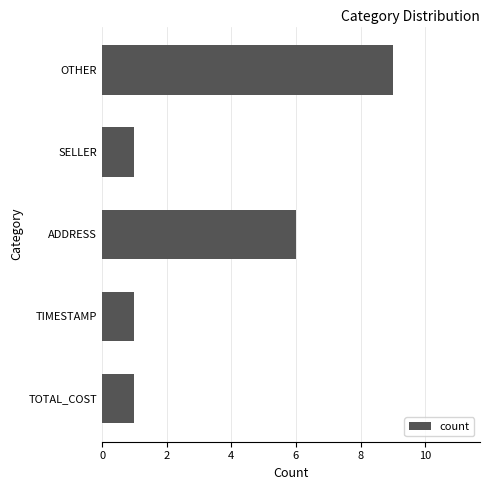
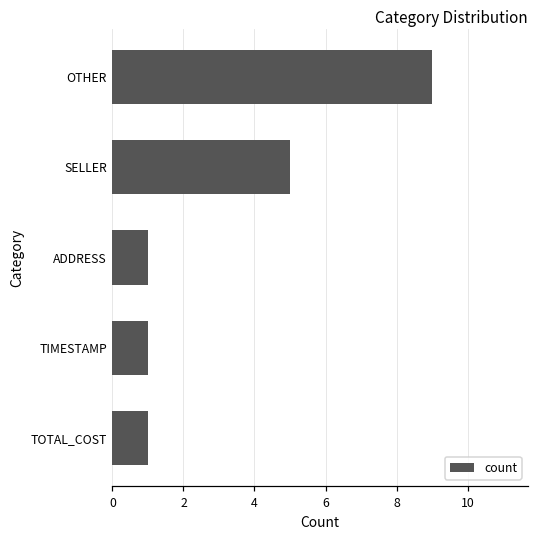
SELLER: 1 -> 5
ADDRESS: 6 -> 1
